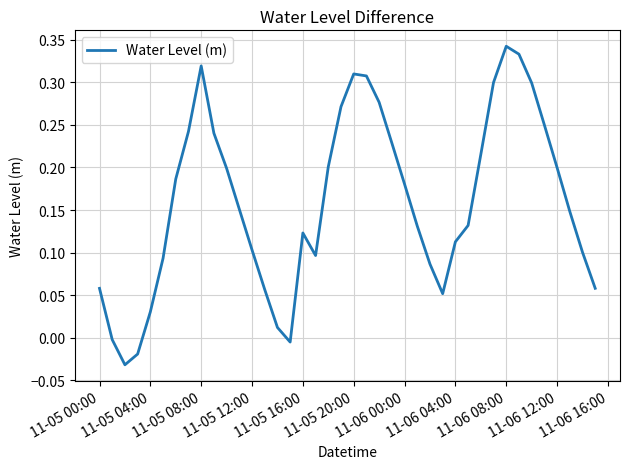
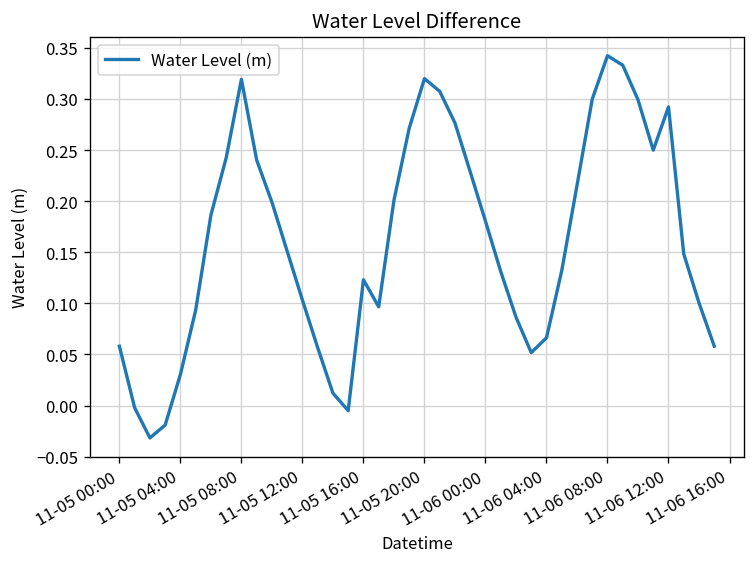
11-05 20:00: 0.31 -> 0.32
11-06 04:00: 0.11 -> 0.07
11-06 12:00: 0.20 -> 0.29
